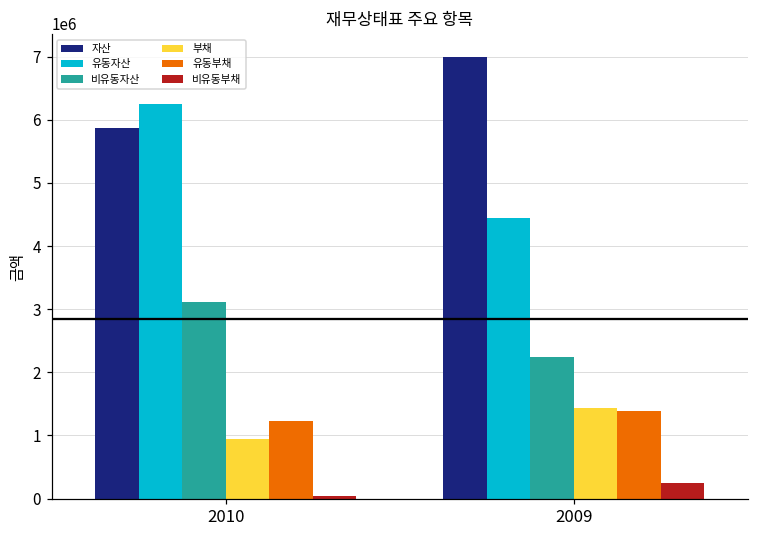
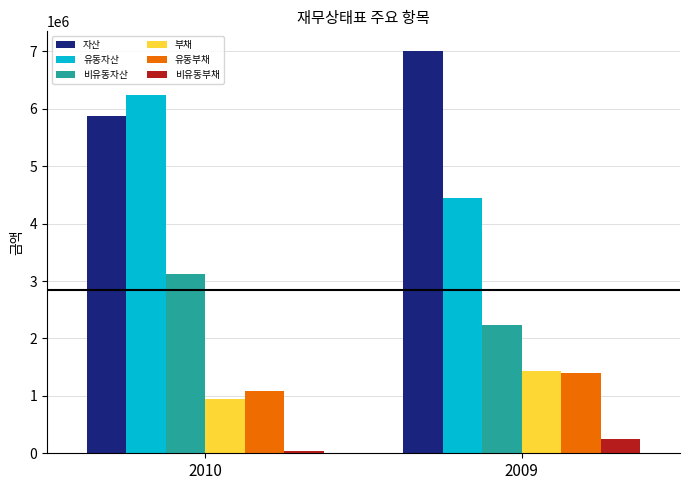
유동부채, 2010: 1200000 -> 1100000
